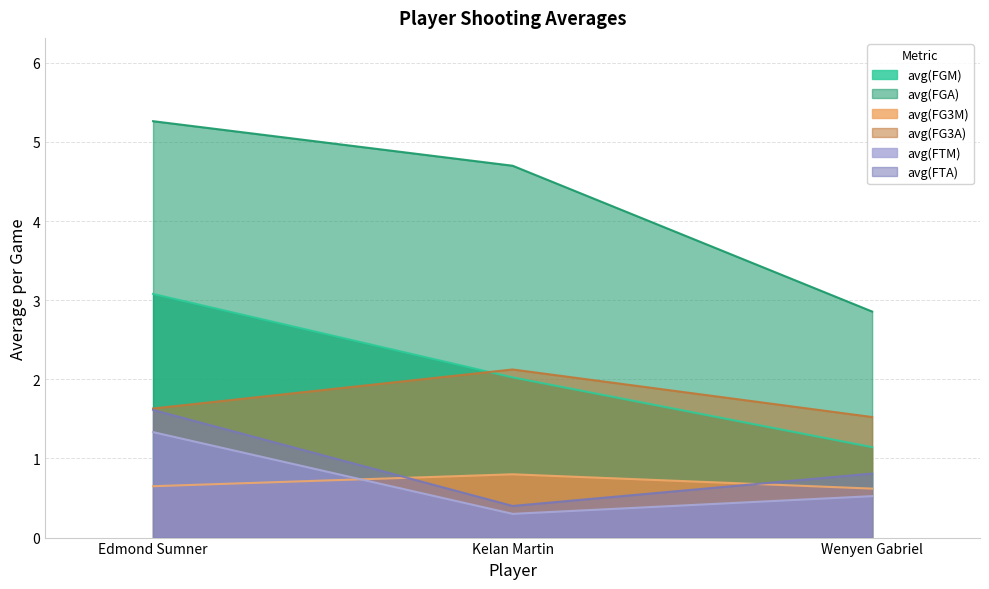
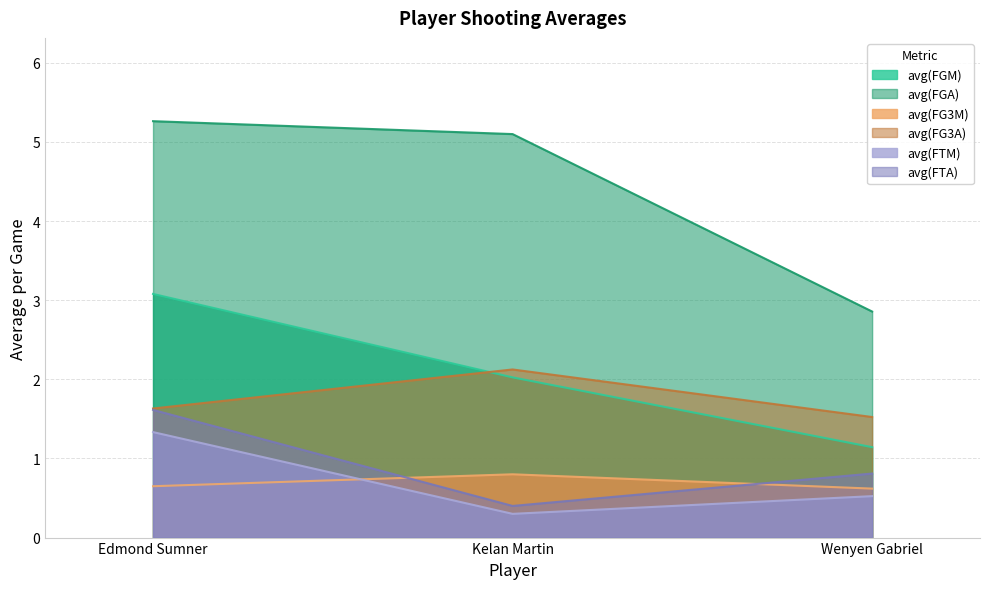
avg(FGA), Kelan Martin: 4.7 -> 5.1
